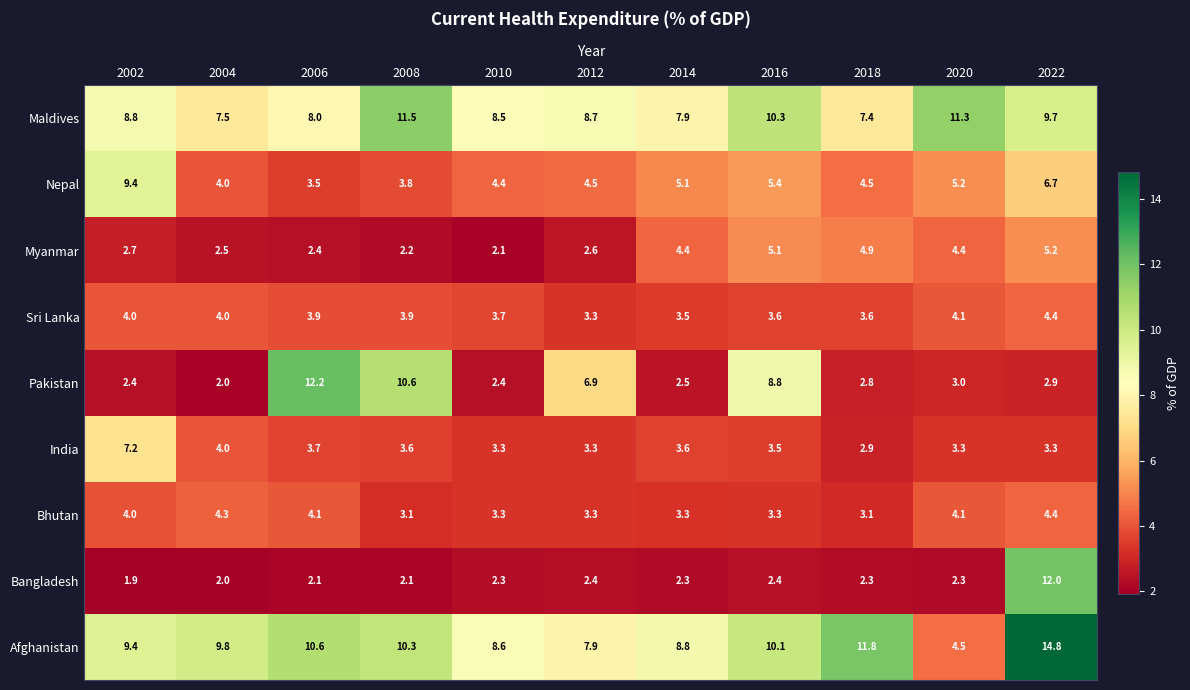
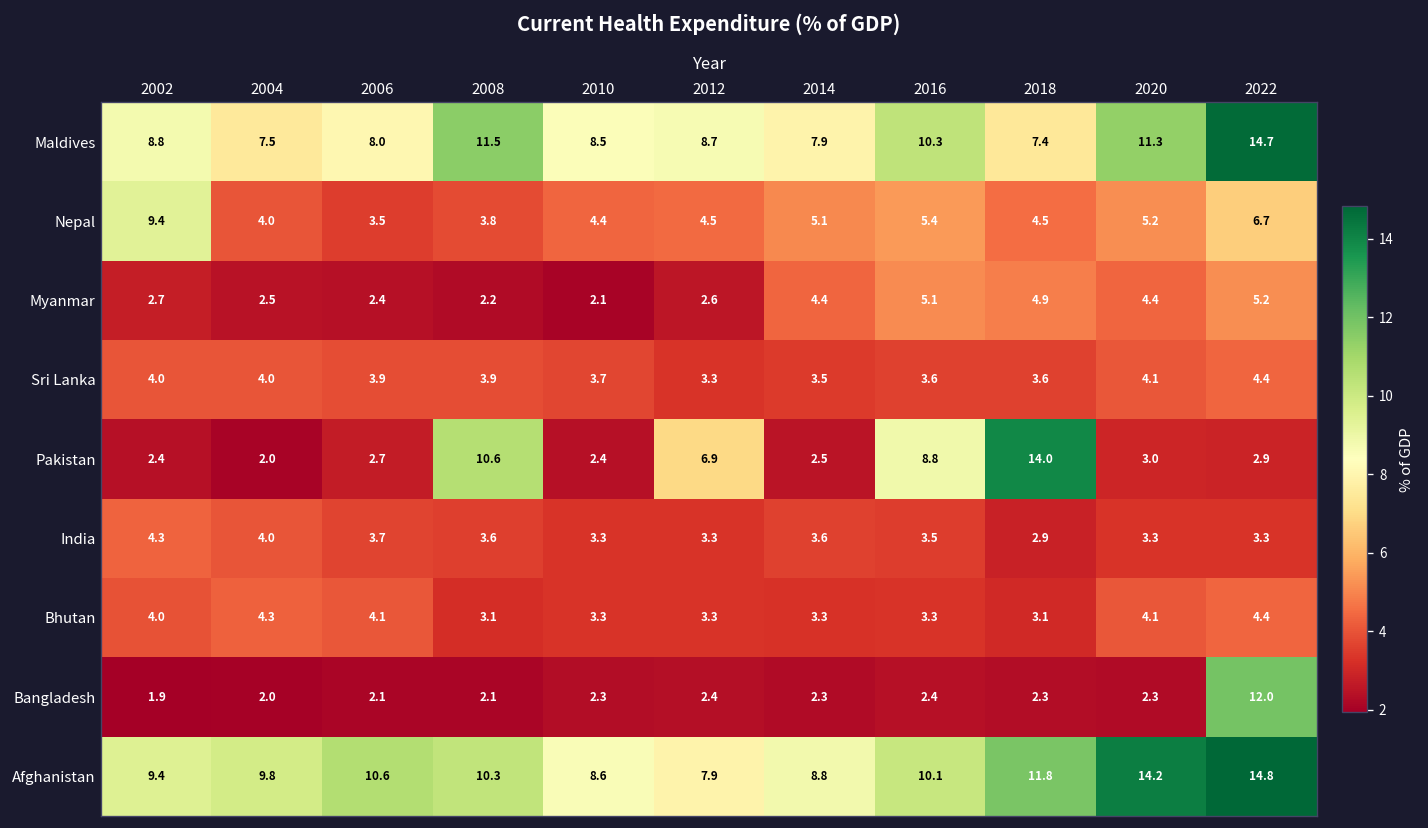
Maldives, 2022: 9.7 -> 14.7
Pakistan, 2006: 12.2 -> 2.7
Pakistan, 2018: 2.8 -> 14.0
India, 2002: 7.2 -> 4.3
Afghanistan, 2020: 4.5 -> 14.2
